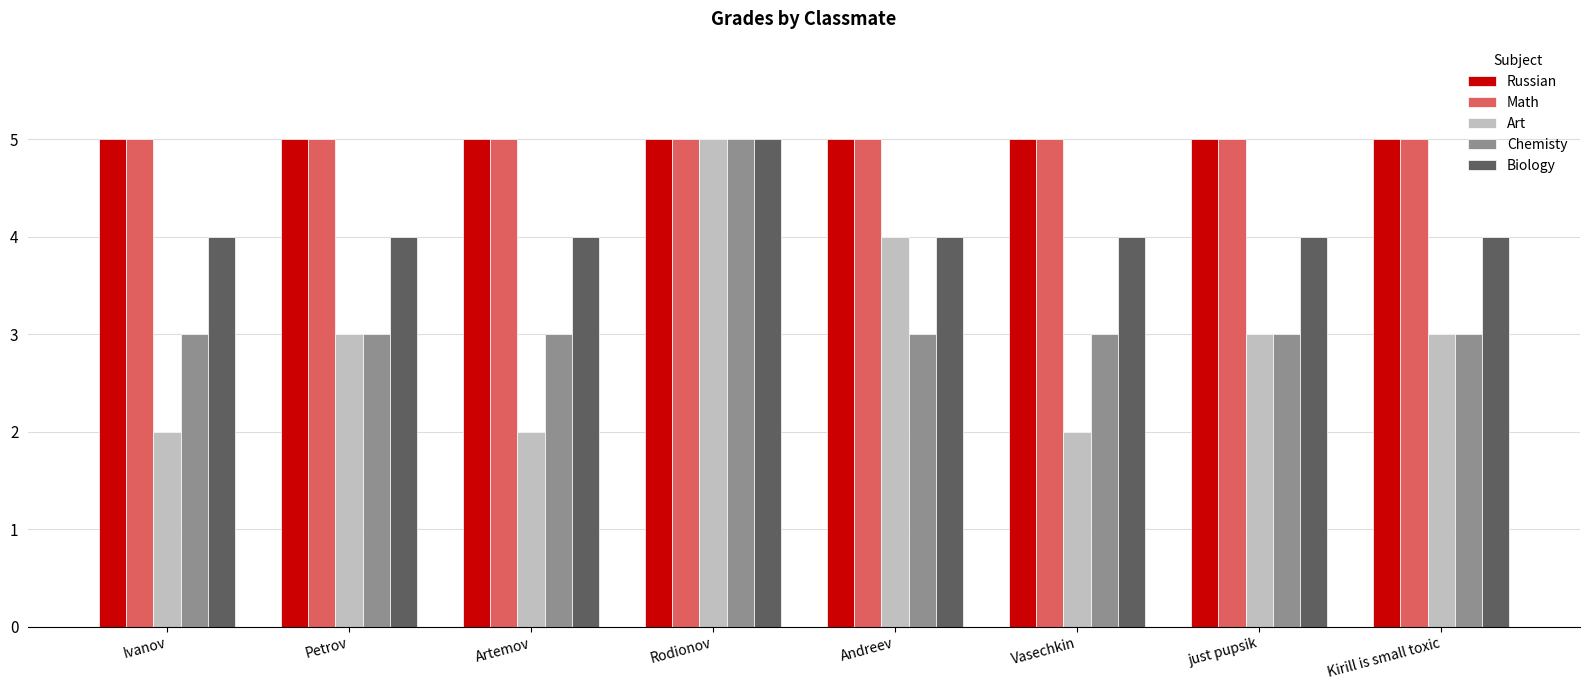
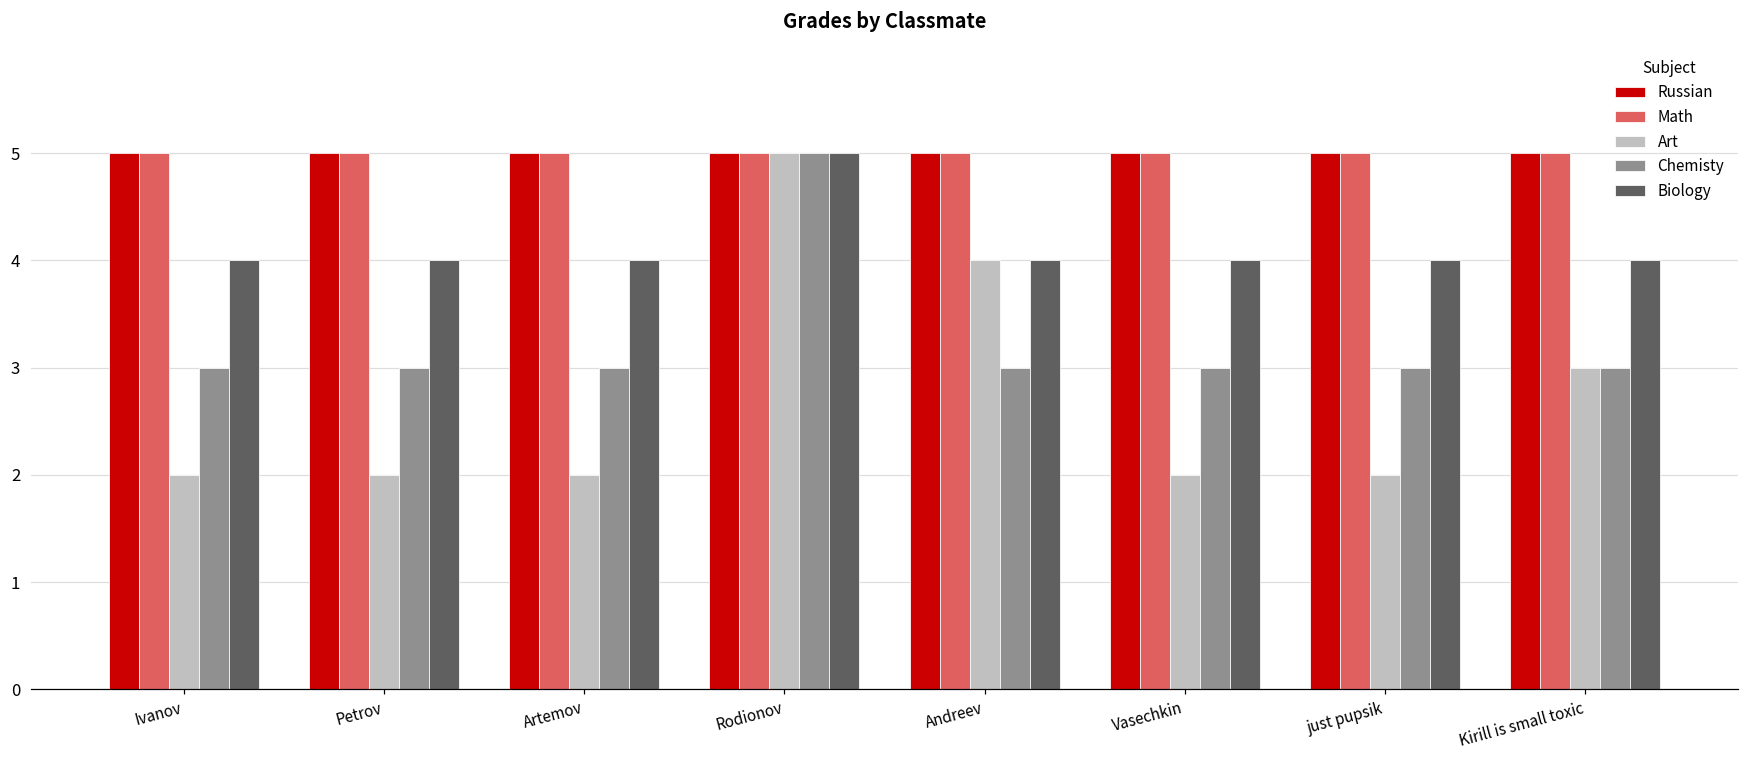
Art, Petrov: 3 -> 2
Art, just pupsik: 3 -> 2
